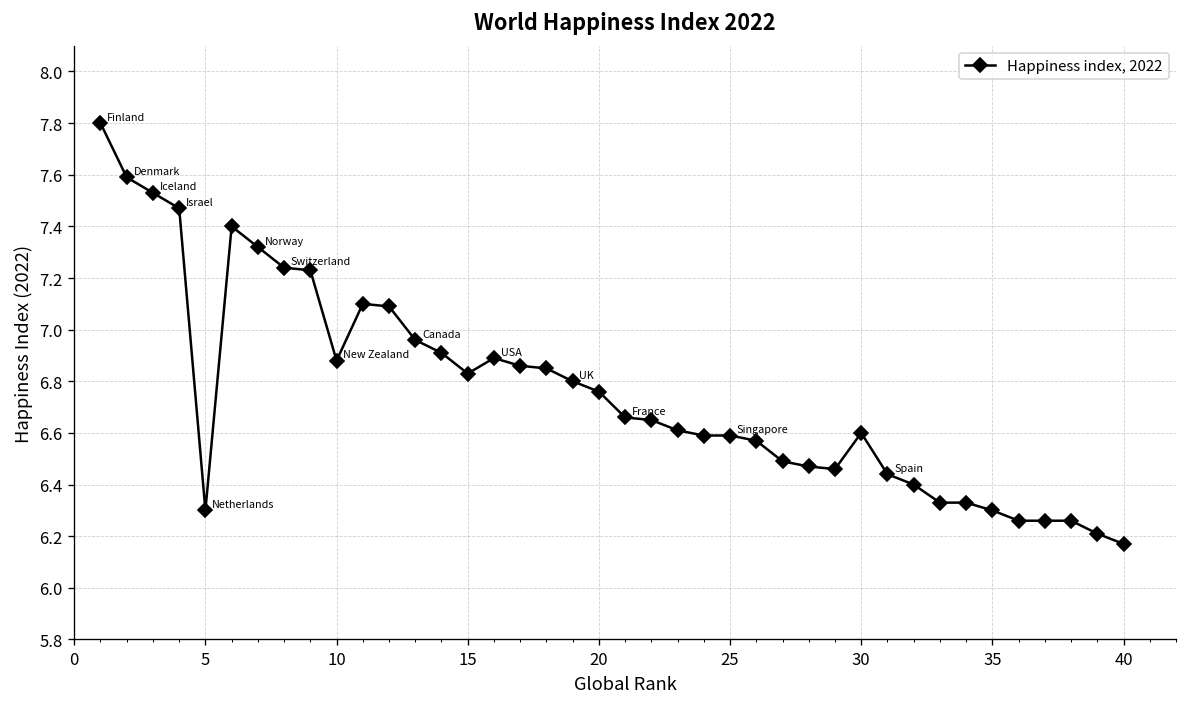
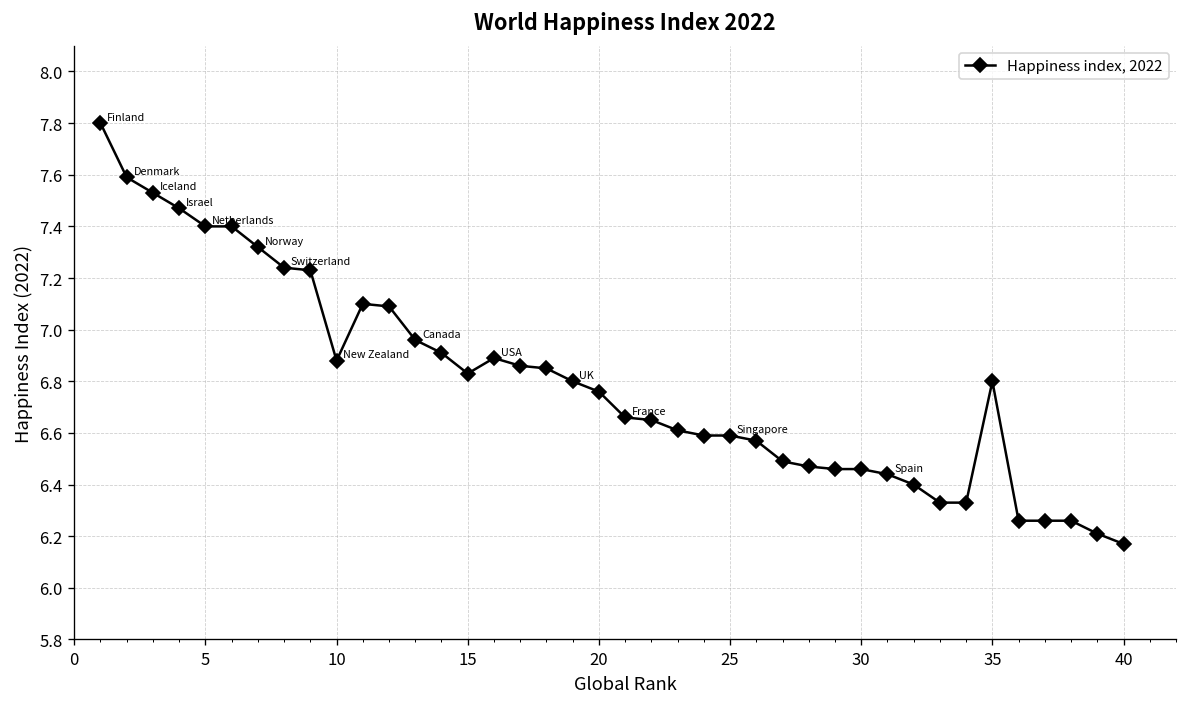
5: 6.3 -> 7.4
30: 6.60 -> 6.46
35: 6.3 -> 6.8
